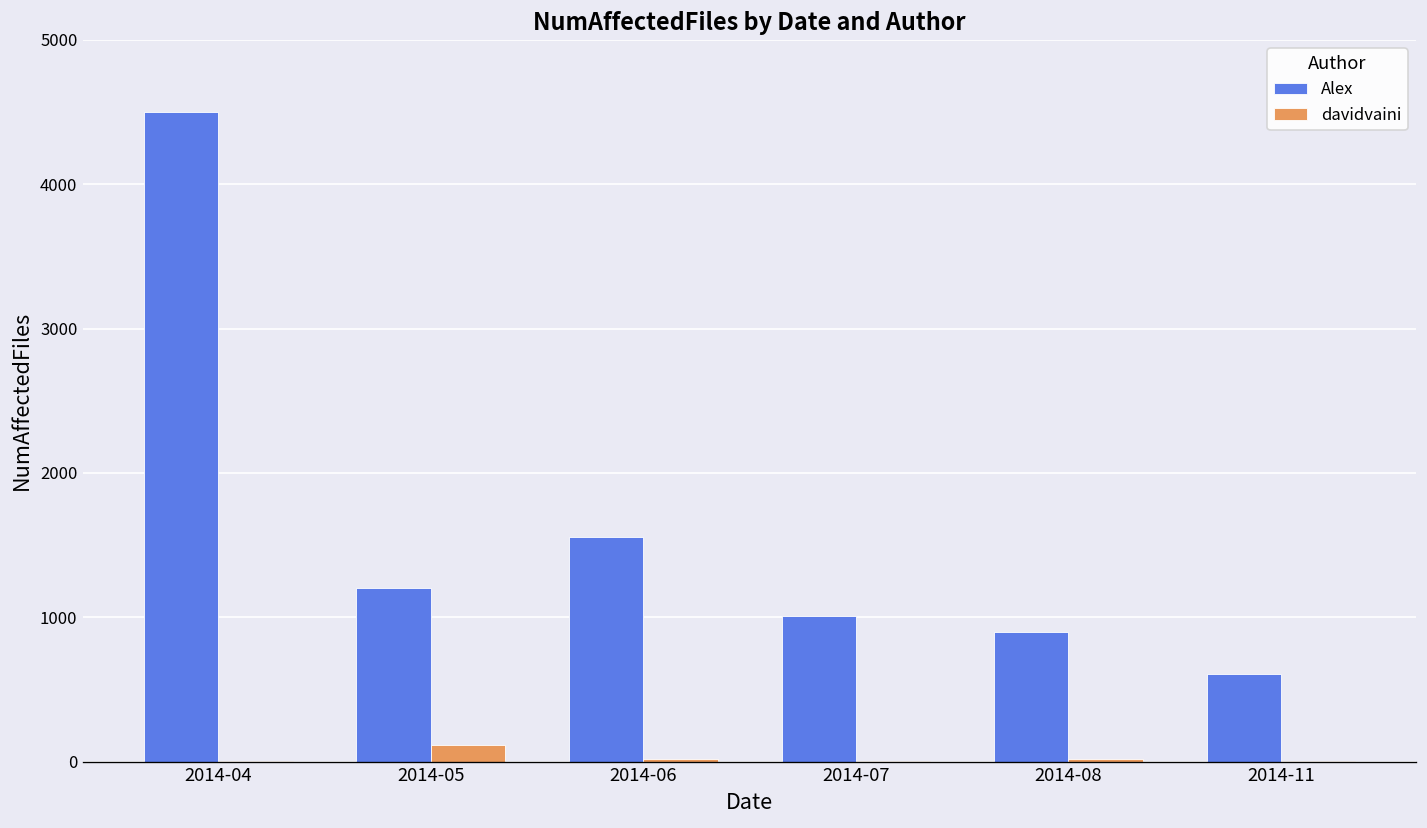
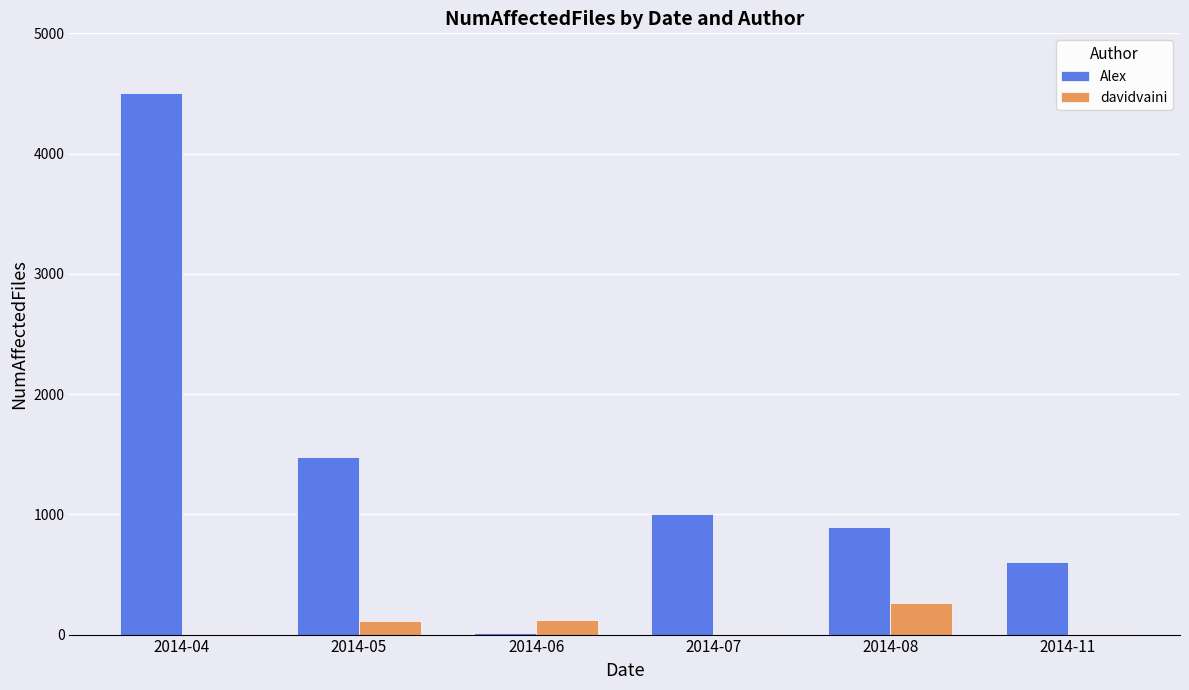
Alex, 2014-05: 1200 -> 1480
Alex, 2014-06: 1560 -> 10
davidvaini, 2014-06: 20 -> 120
davidvaini, 2014-08: 20 -> 260
